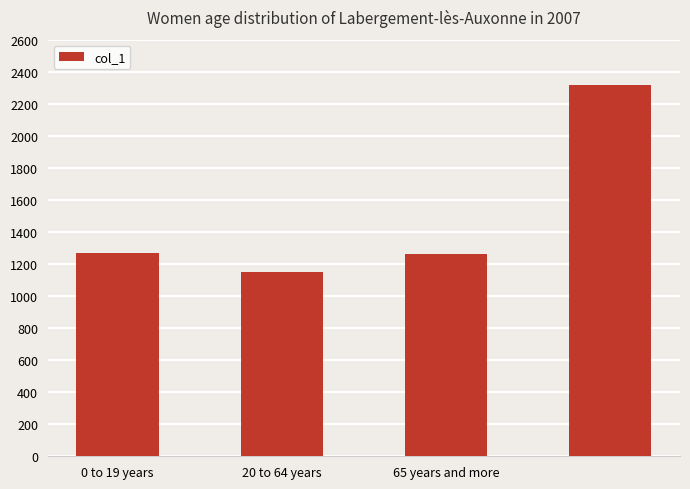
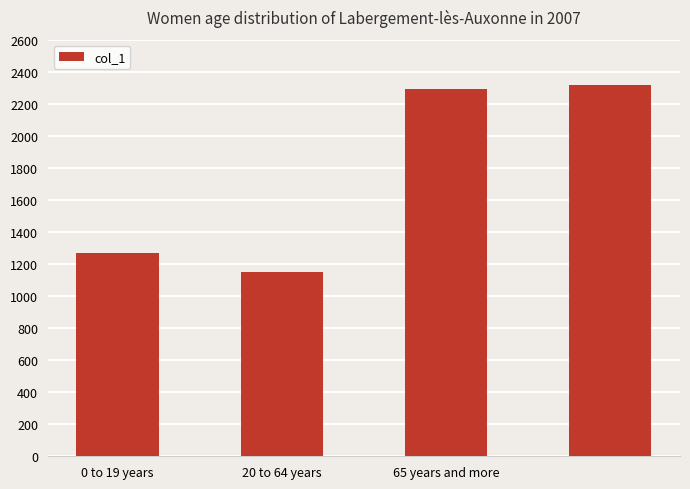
65 years and more: 1260 -> 2290
